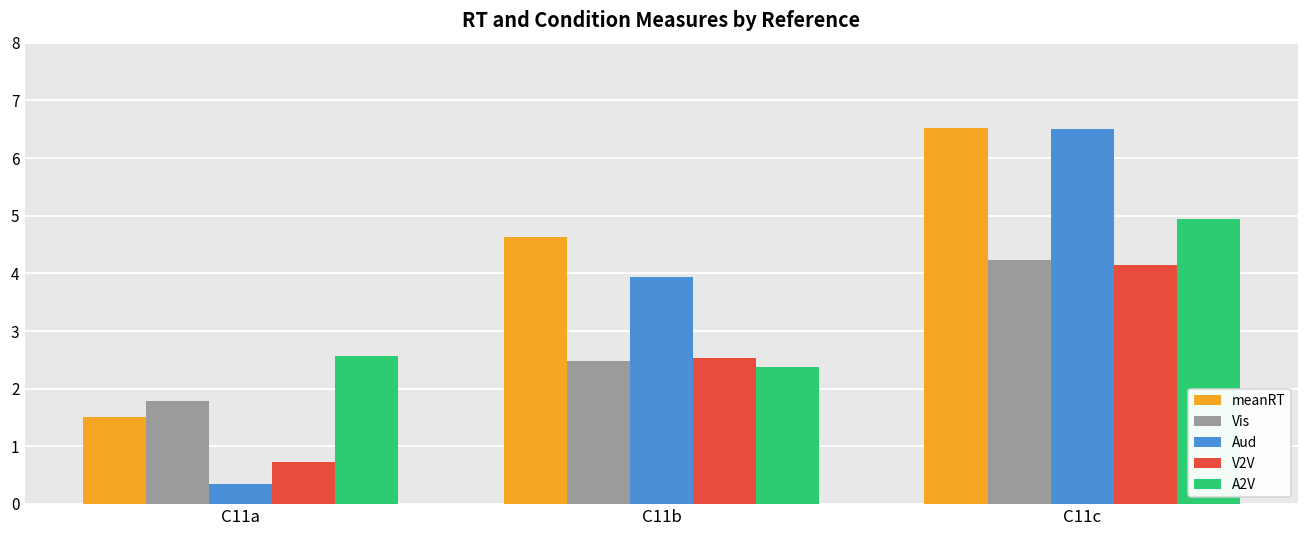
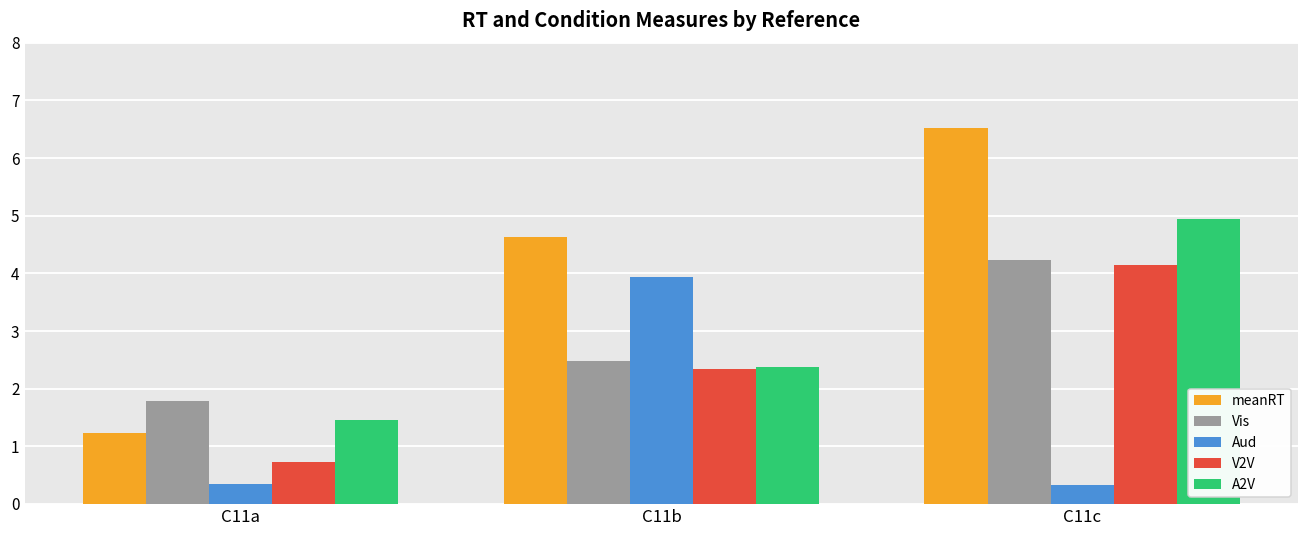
meanRT, C11a: 1.5 -> 1.2
A2V, C11a: 2.6 -> 1.5
V2V, C11b: 2.5 -> 2.3
Aud, C11c: 6.5 -> 0.3
